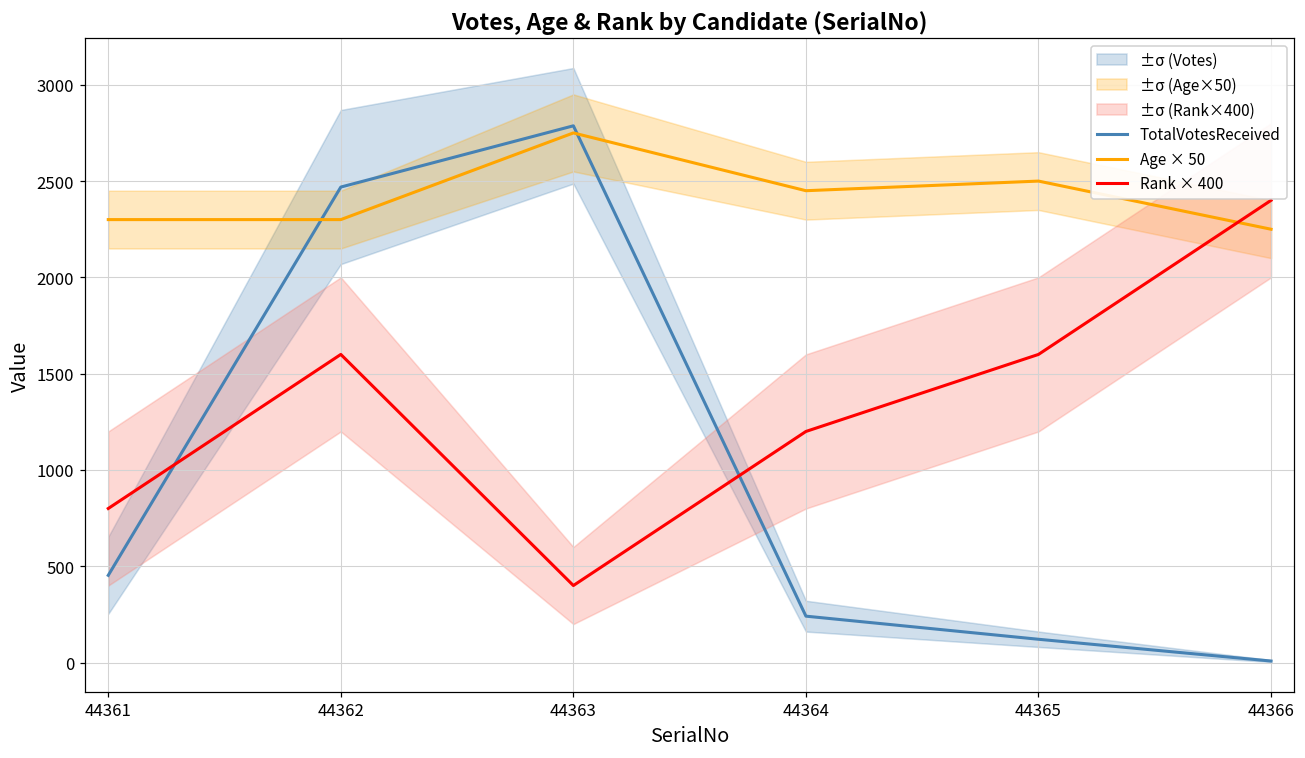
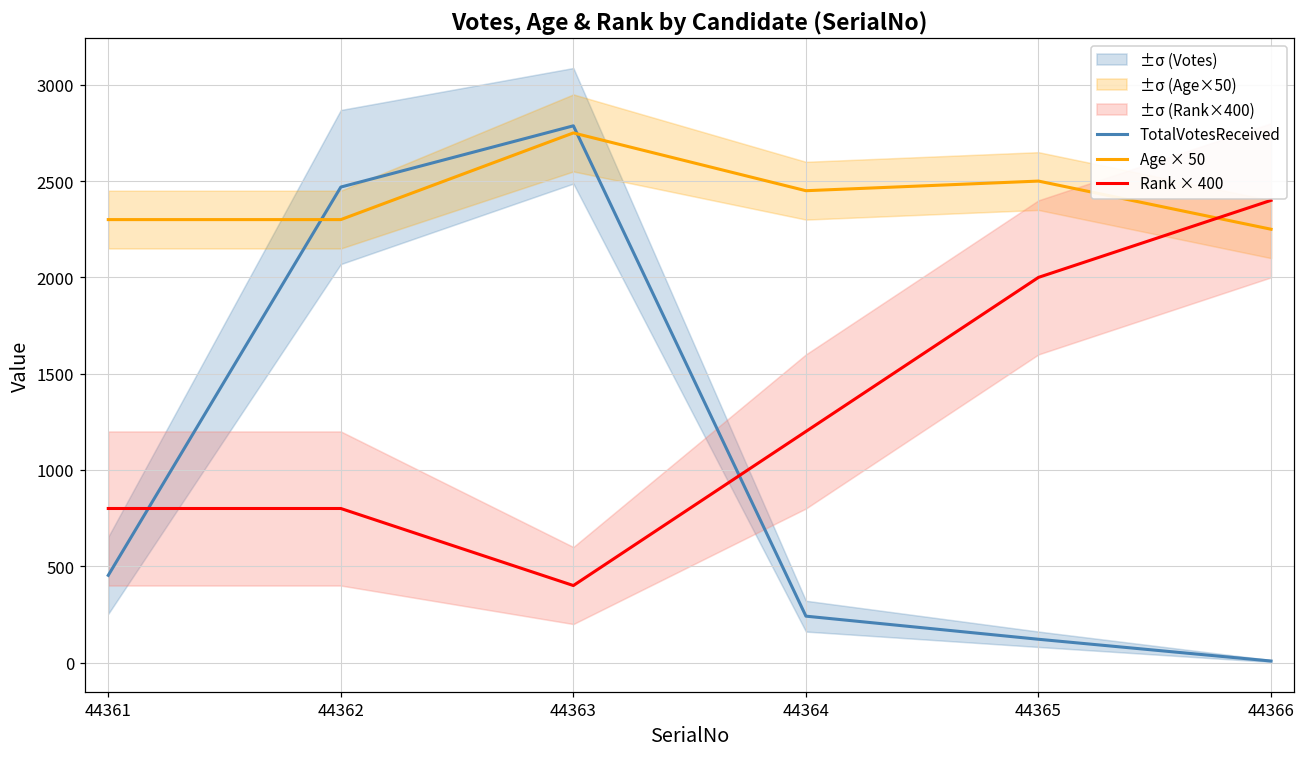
Rank × 400, 44362: 1600 -> 800
Rank × 400, 44365: 1600 -> 2000
